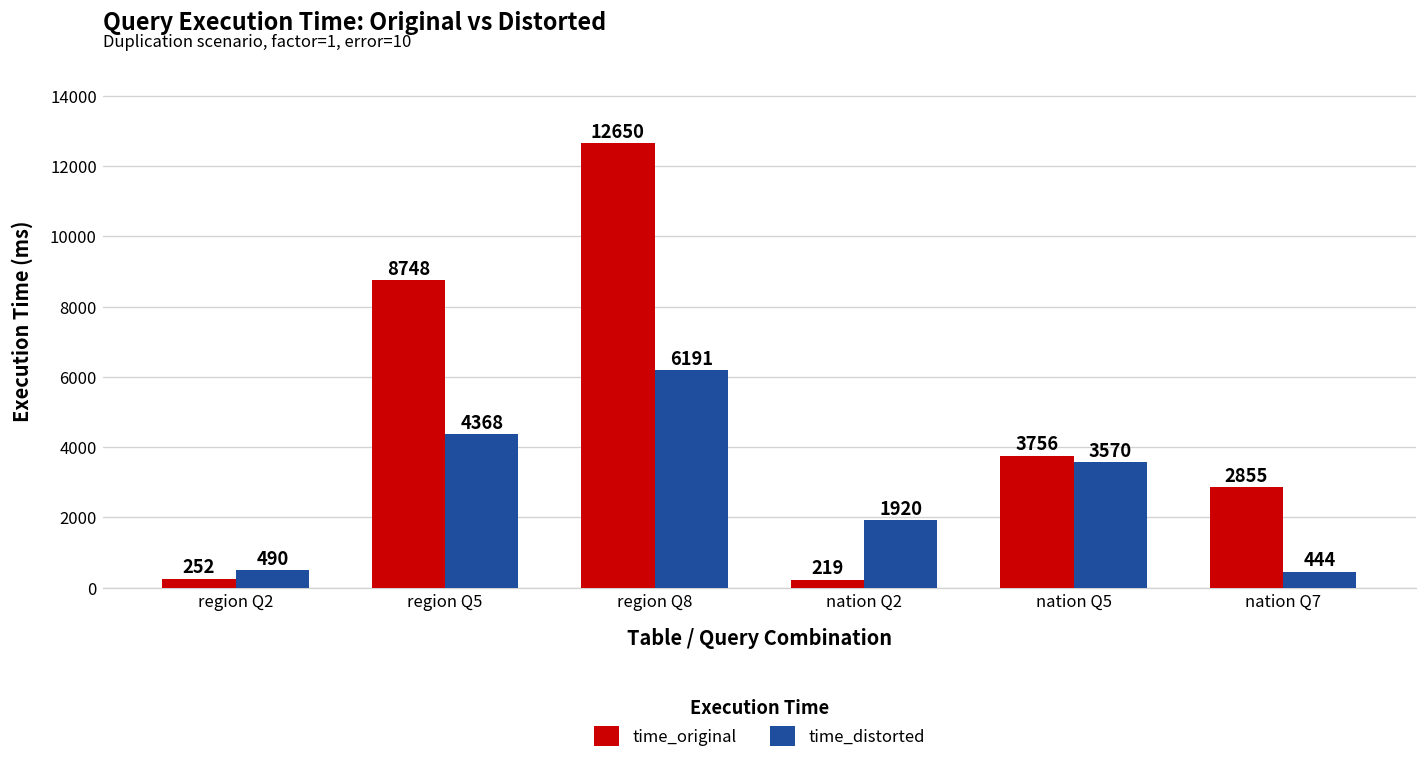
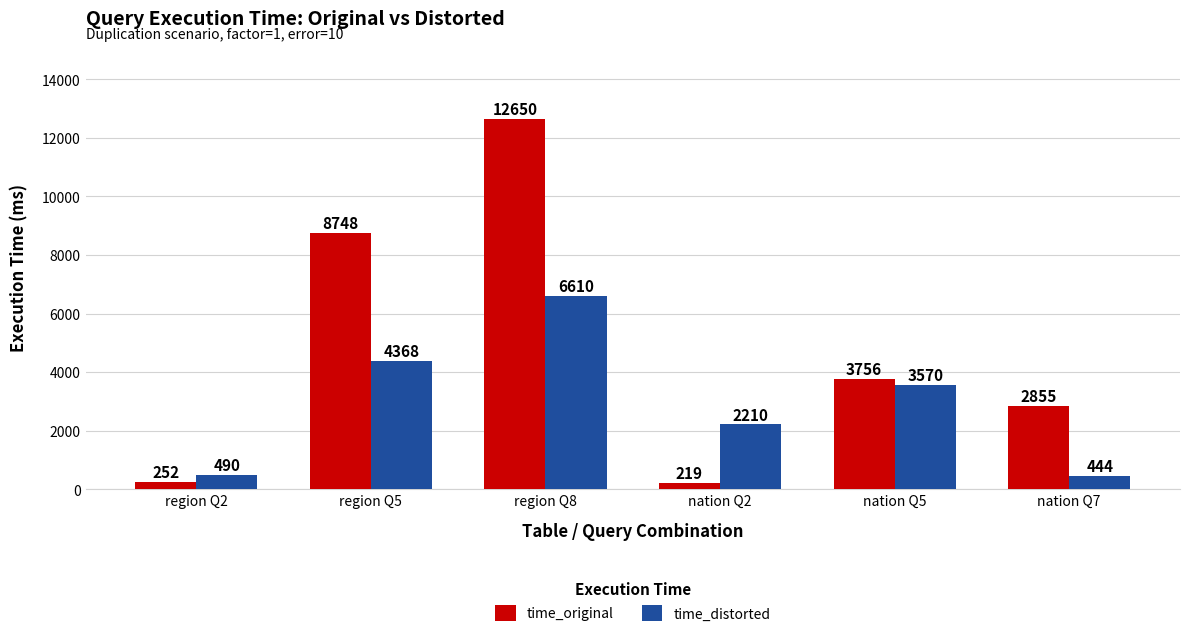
time_distorted, region Q8: 6191 -> 6610
time_distorted, nation Q2: 1920 -> 2210
